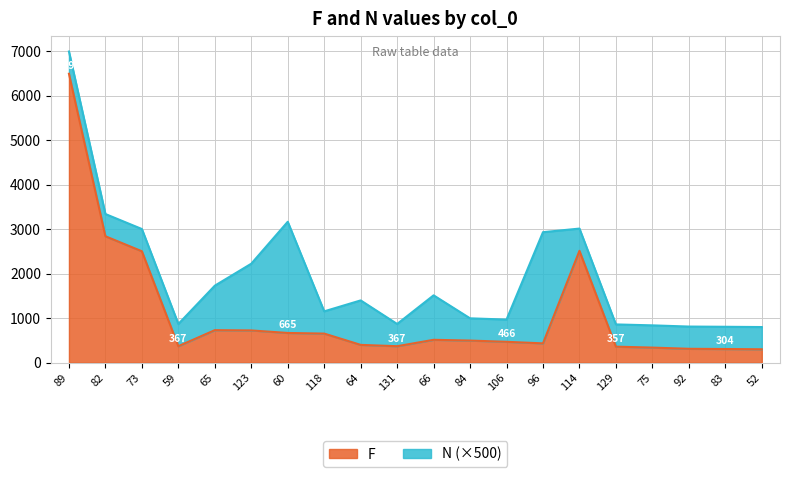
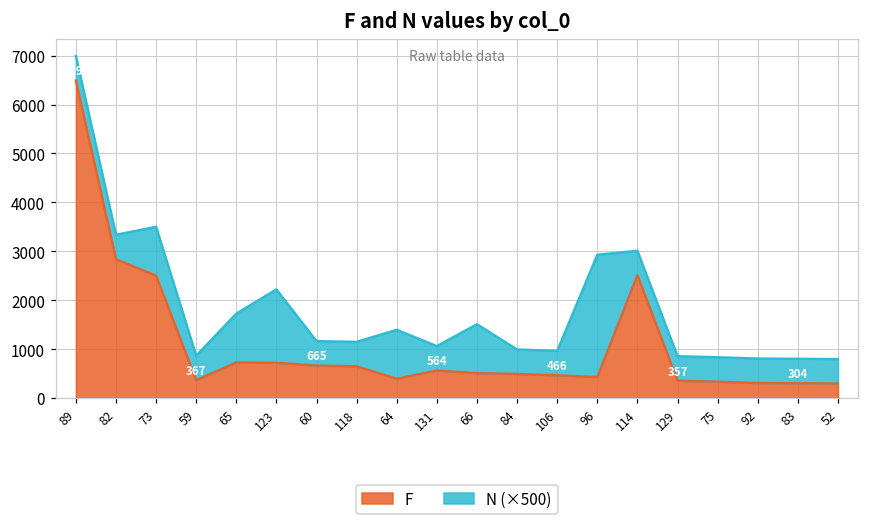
N (×500), 73: 500 -> 1000
N (×500), 60: 2500 -> 500
F, 131: 367 -> 564
